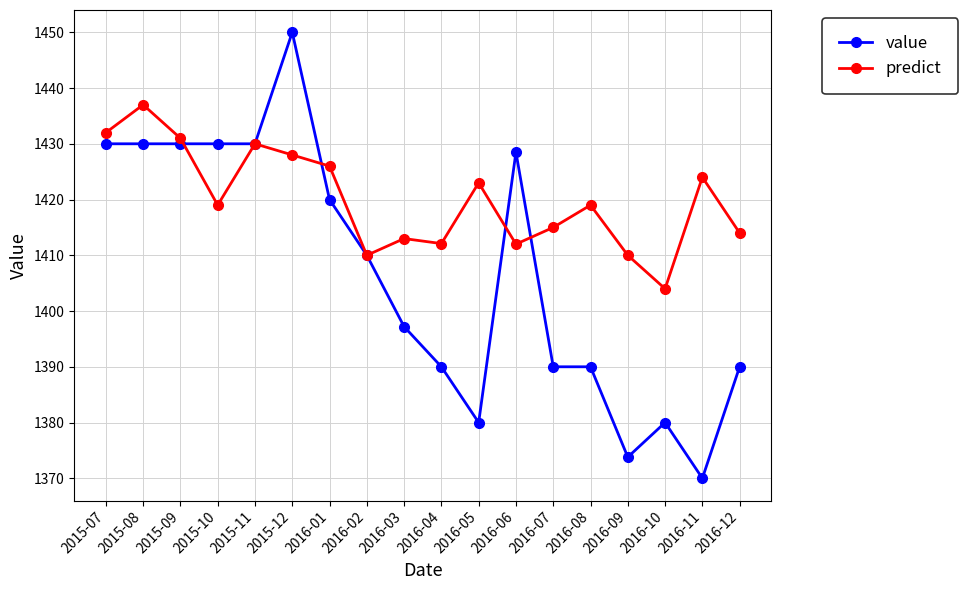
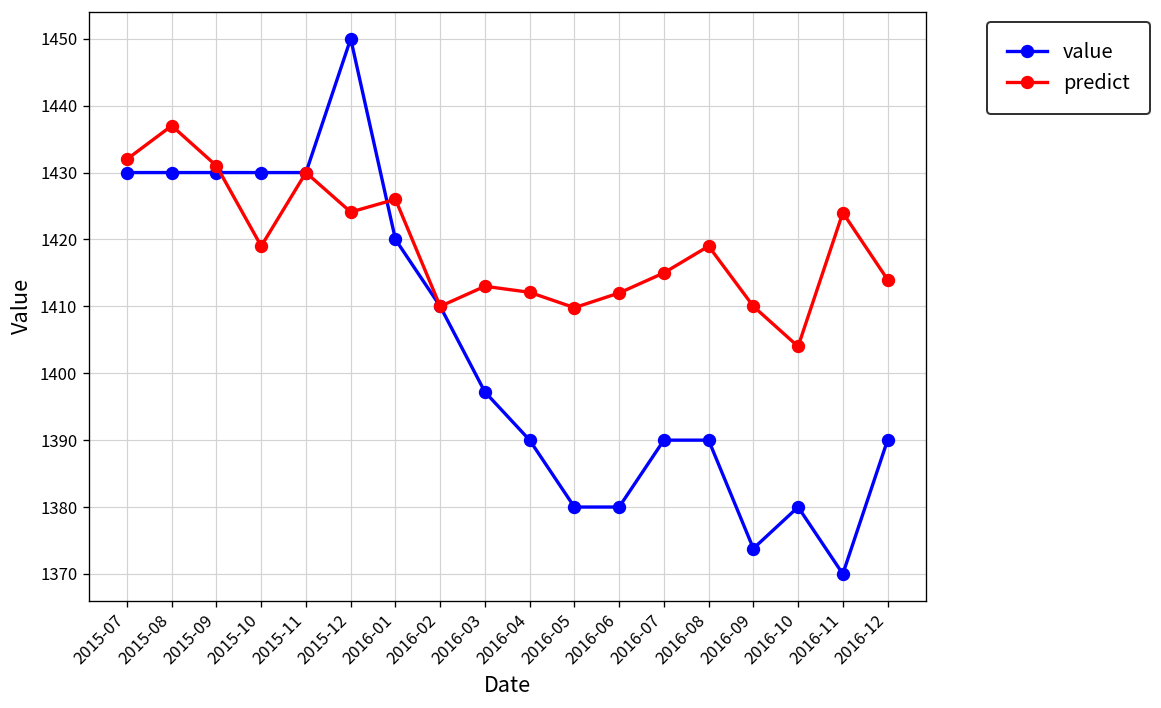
predict, 2015-12: 1428 -> 1424
predict, 2016-05: 1423 -> 1410
value, 2016-06: 1429 -> 1380
